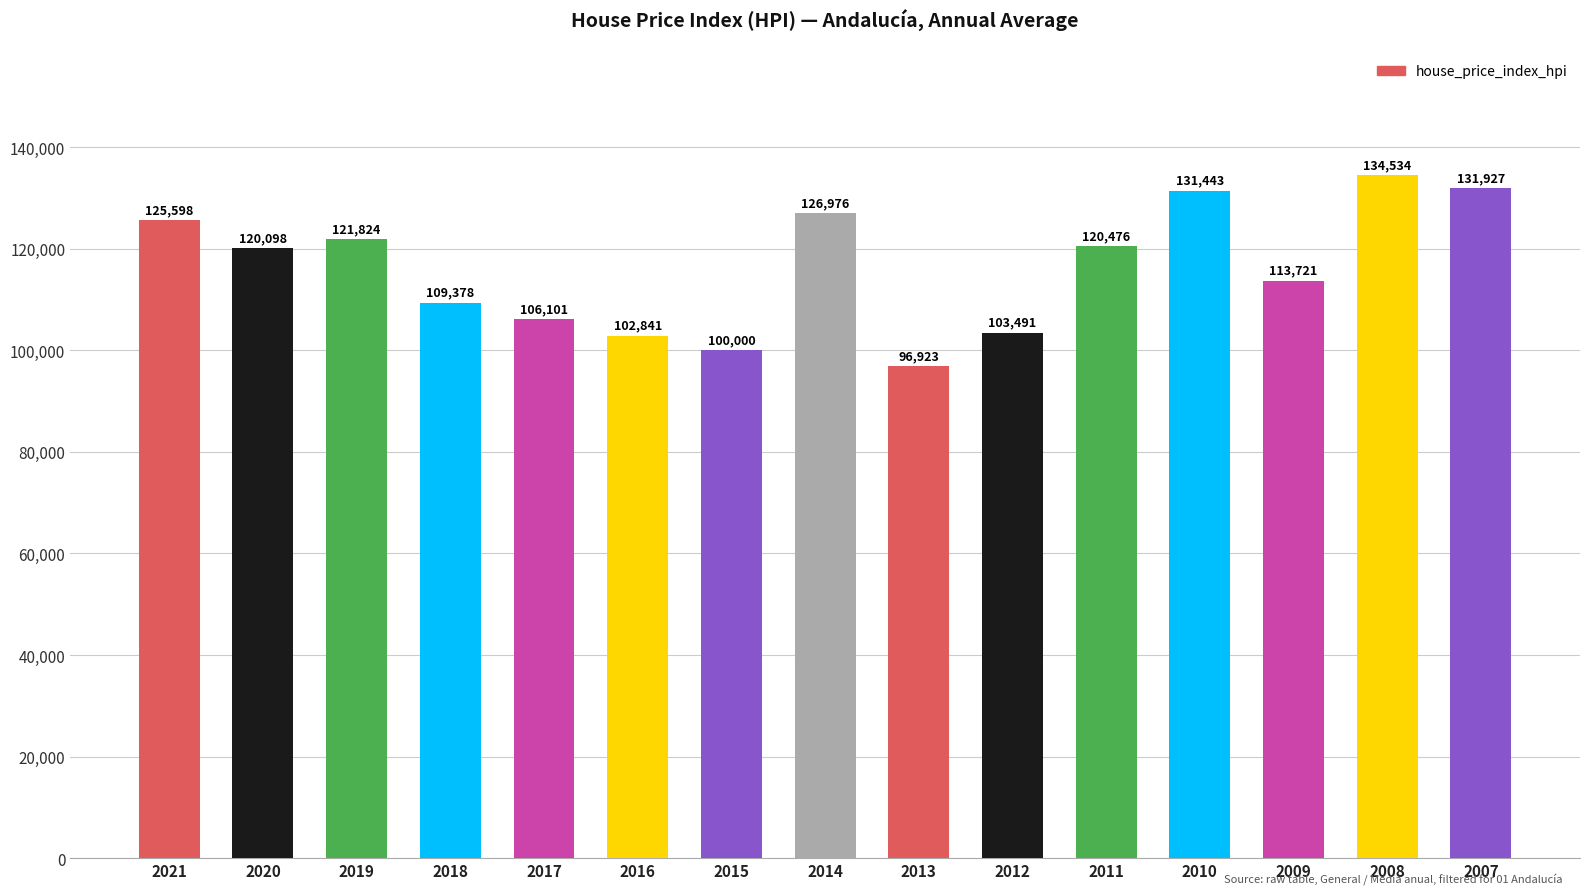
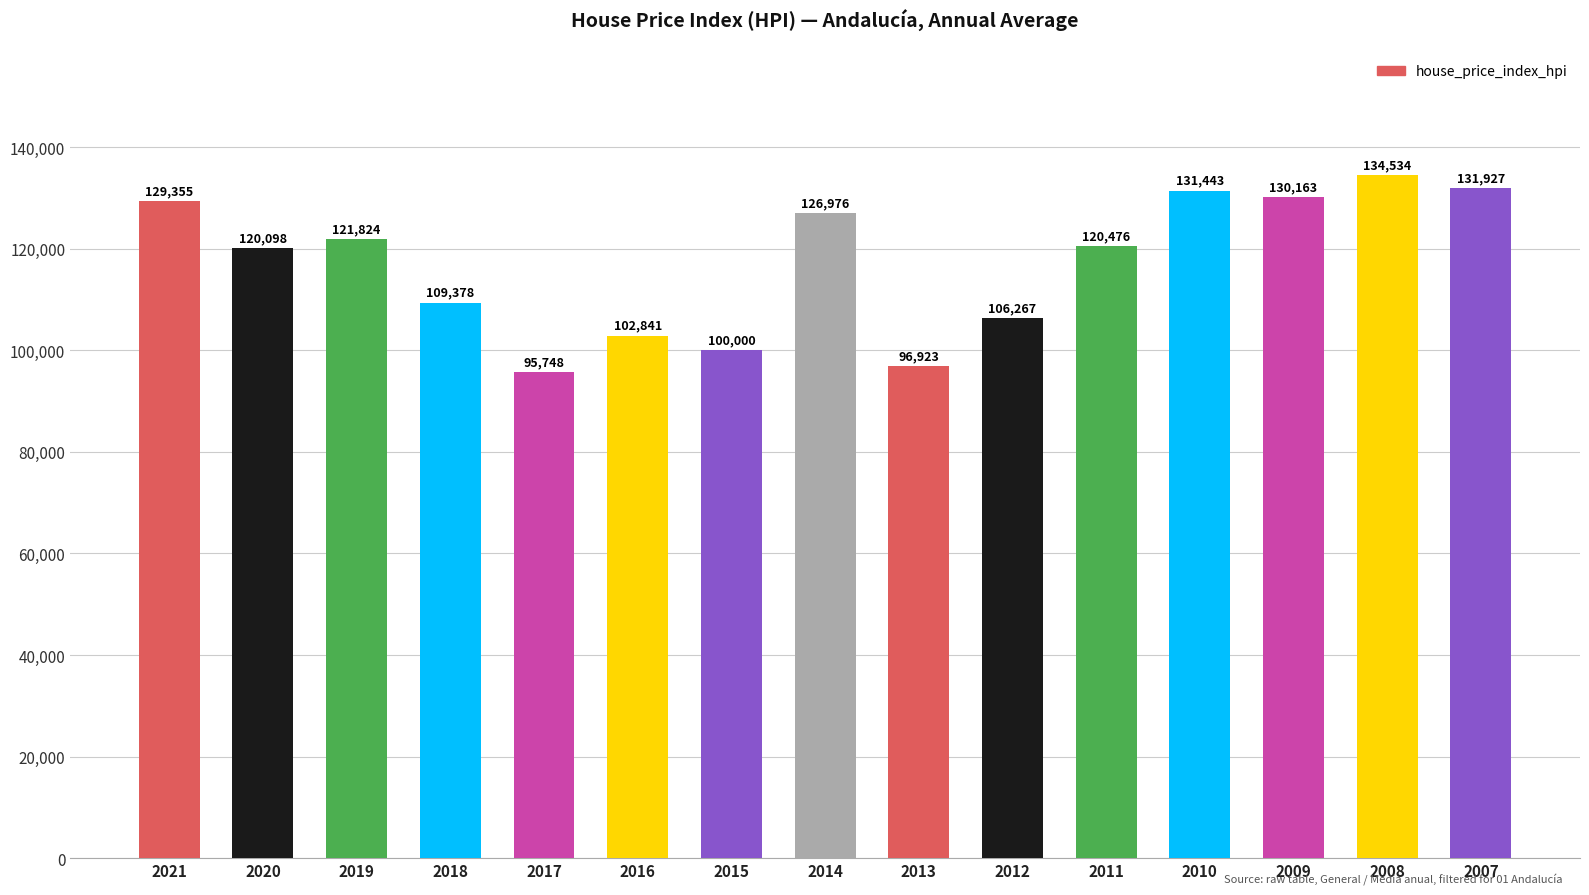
2021: 125,598 -> 129,355
2017: 106,101 -> 95,748
2012: 103,491 -> 106,267
2009: 113,721 -> 130,163
